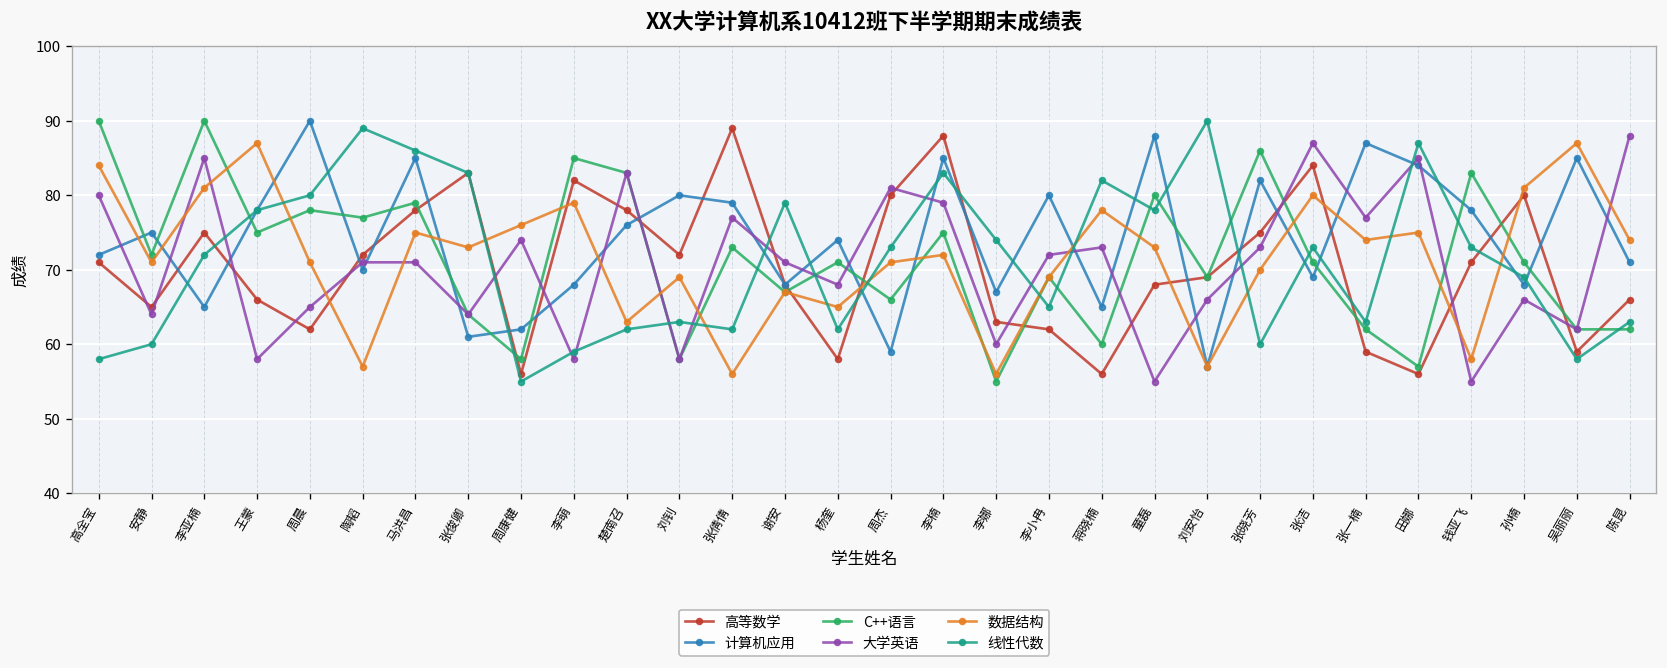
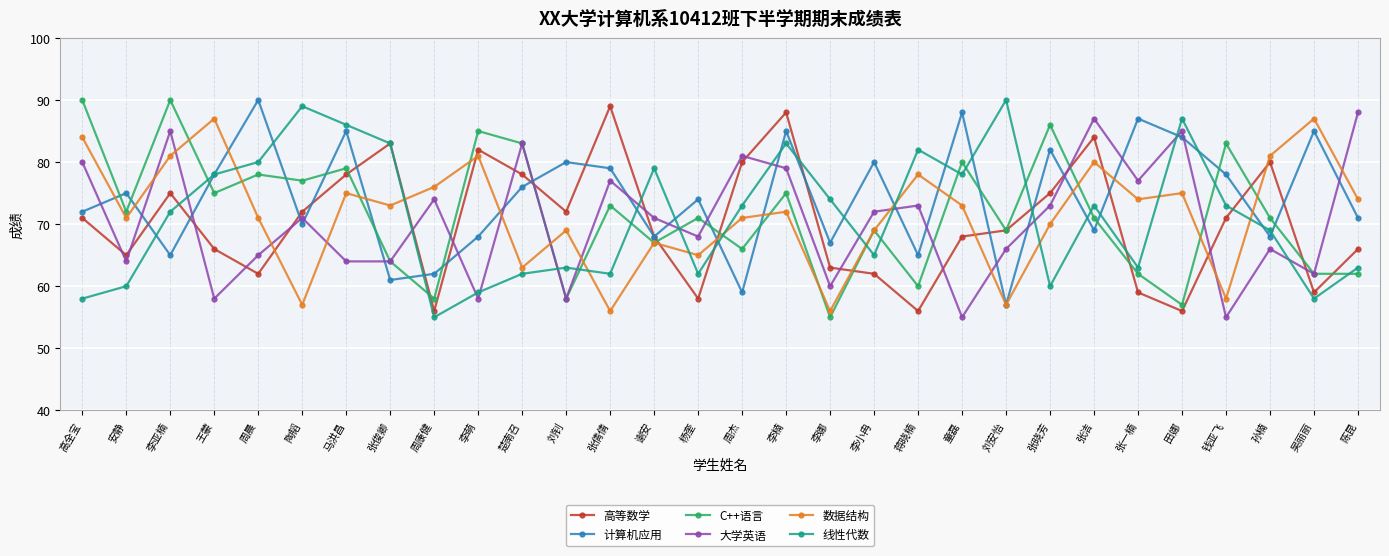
大学英语, 马洪昌: 71 -> 64
数据结构, 李萌: 79 -> 81
